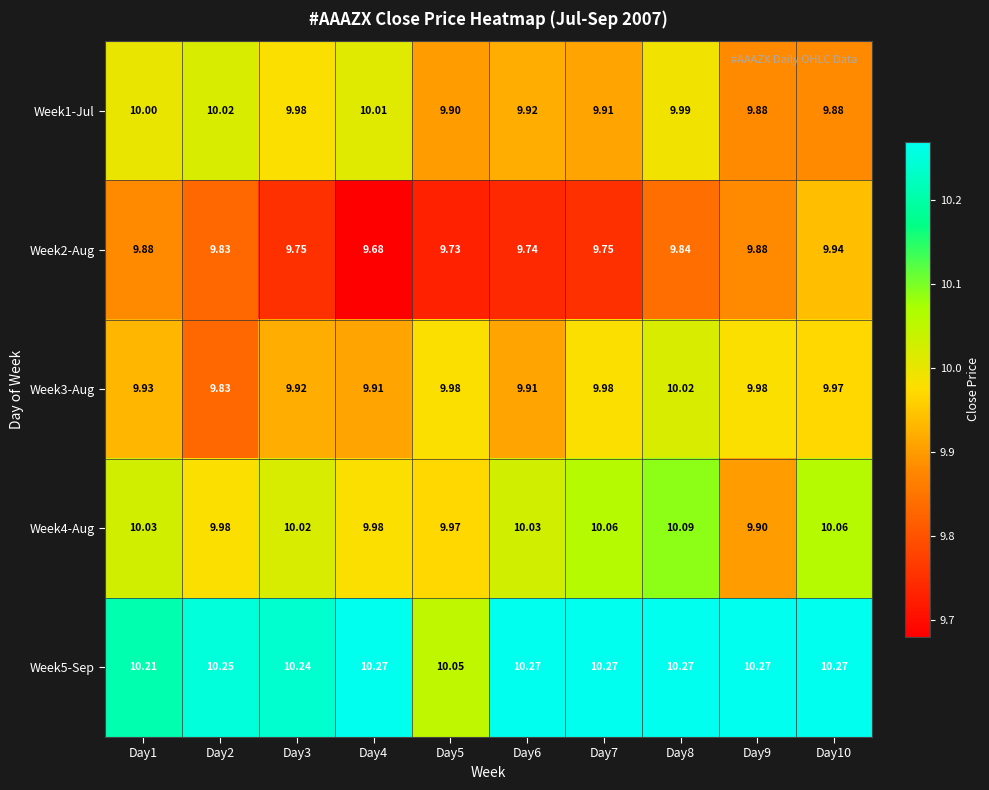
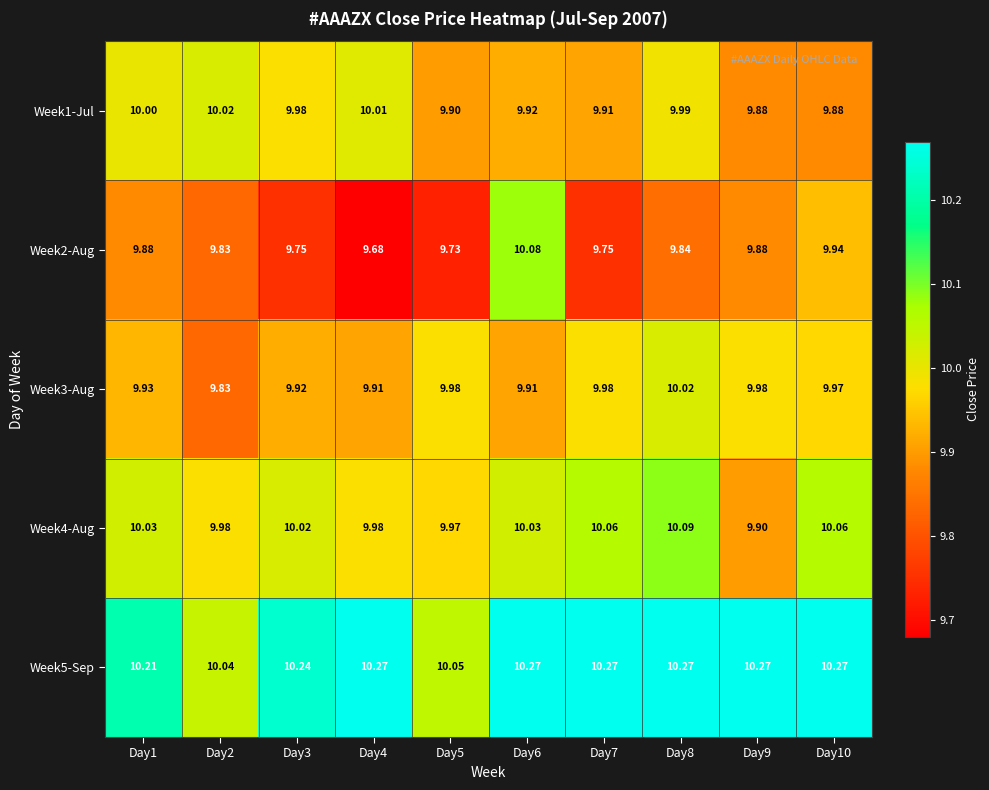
Week2-Aug, Day6: 9.74 -> 10.08
Week5-Sep, Day2: 10.25 -> 10.04
